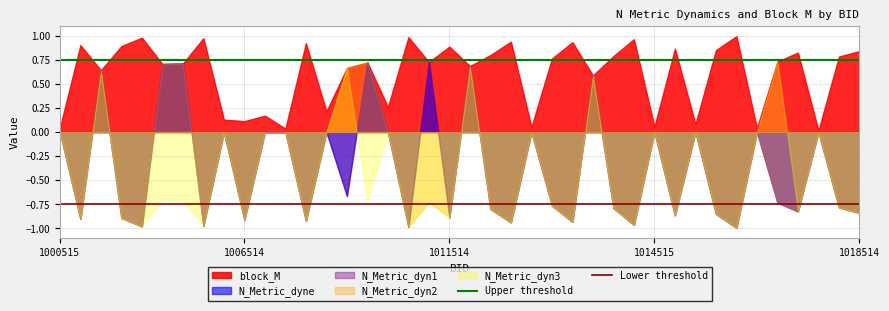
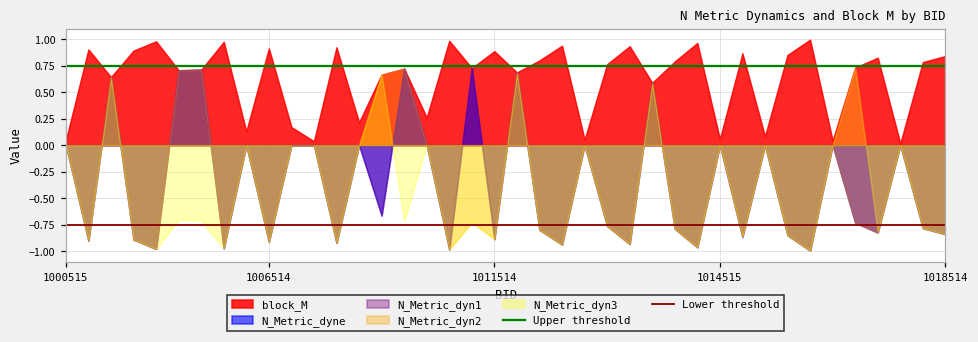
block_M, 1006514: 0.1 -> 0.9
